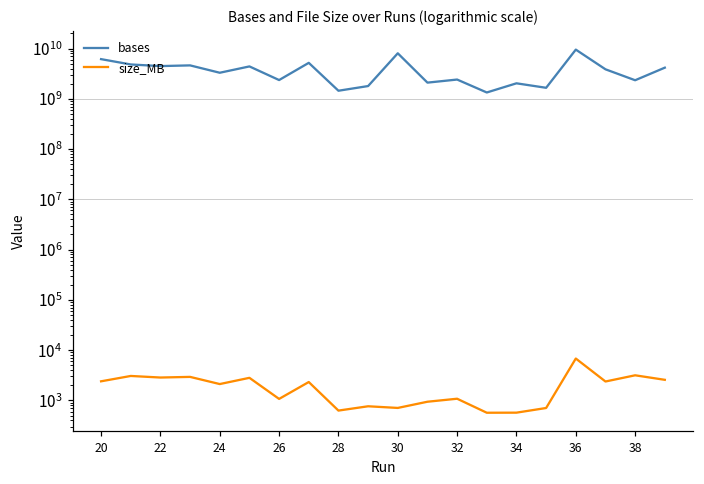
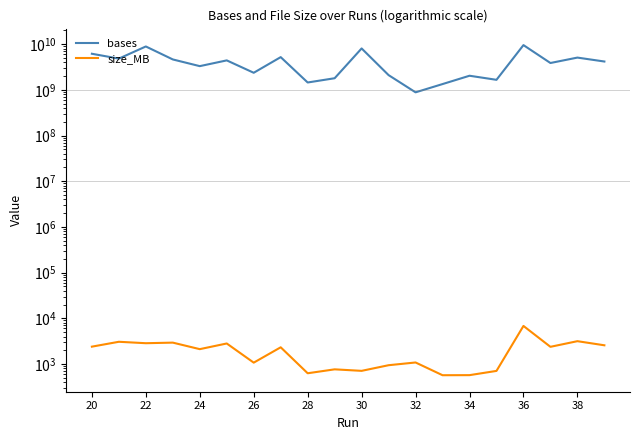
bases, 22: 4000000000 -> 9000000000
bases, 32: 2000000000 -> 900000000
bases, 38: 2000000000 -> 5000000000
